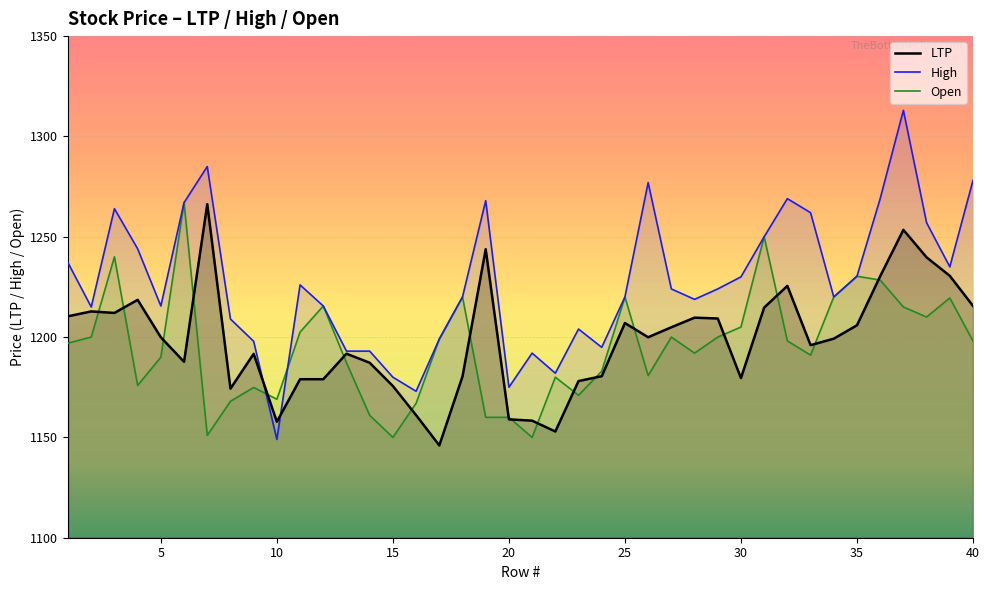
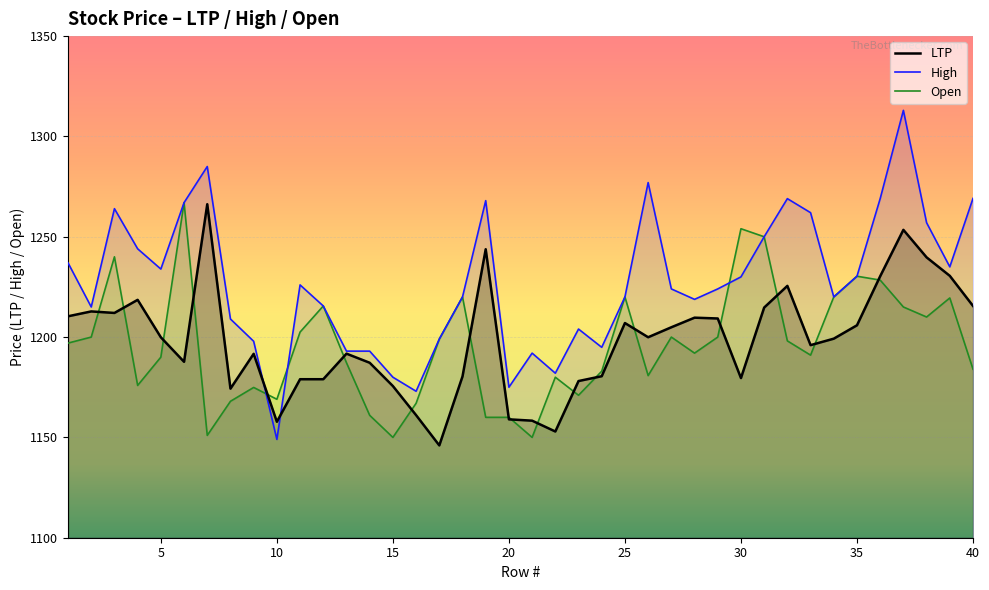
High, 5: 1216 -> 1234
Open, 30: 1205 -> 1254
High, 40: 1278 -> 1269
Open, 40: 1198 -> 1184
